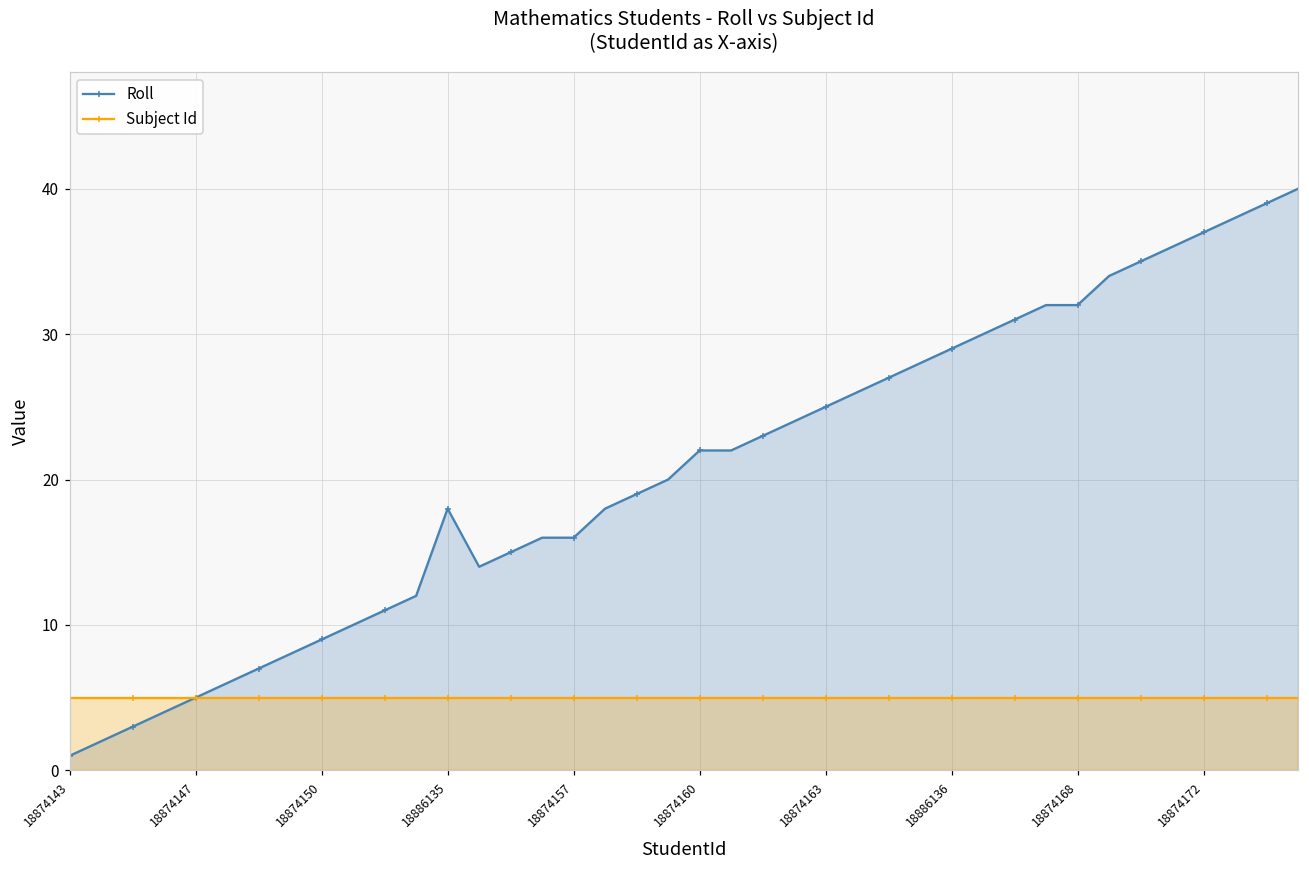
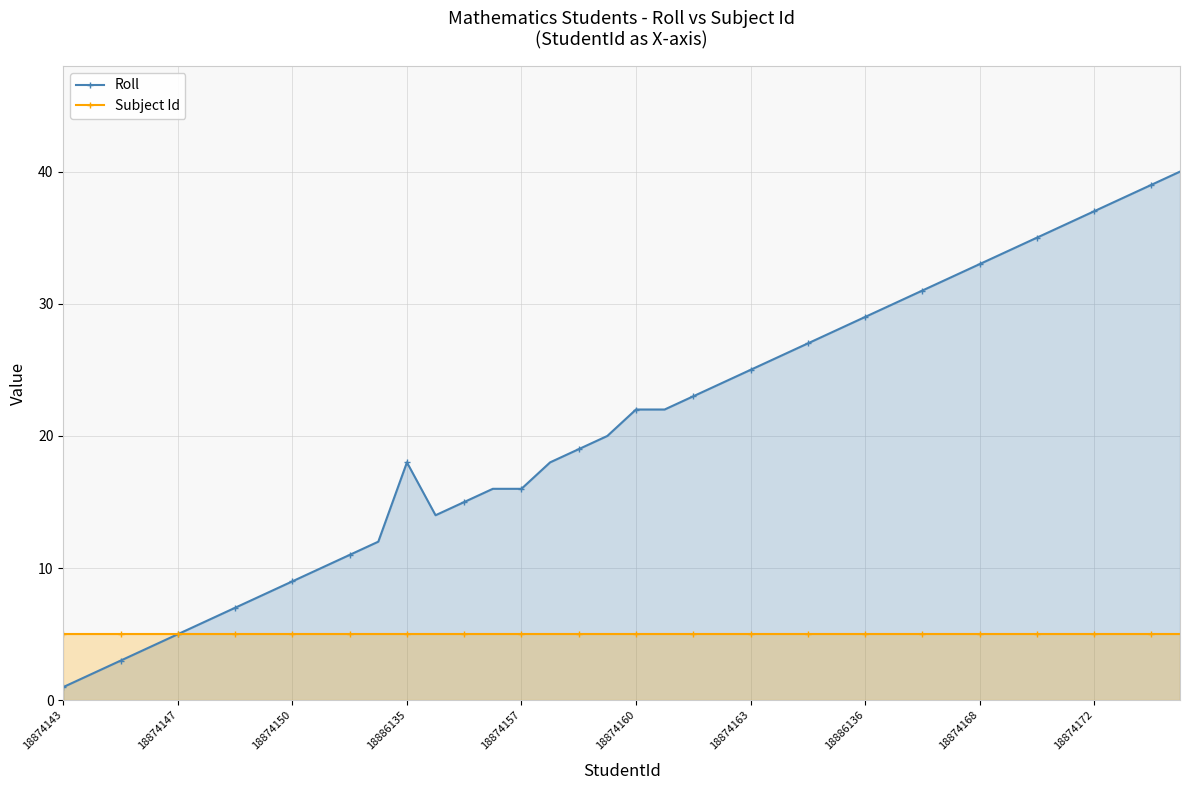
Roll, 18874168: 32 -> 33
